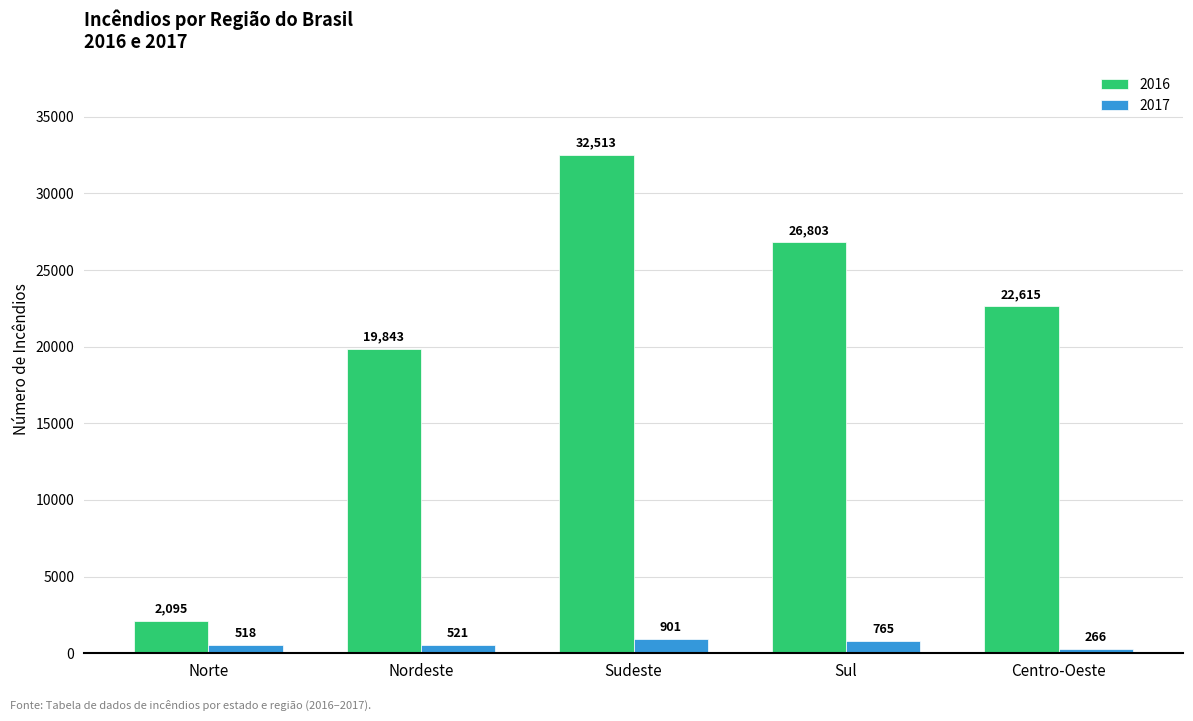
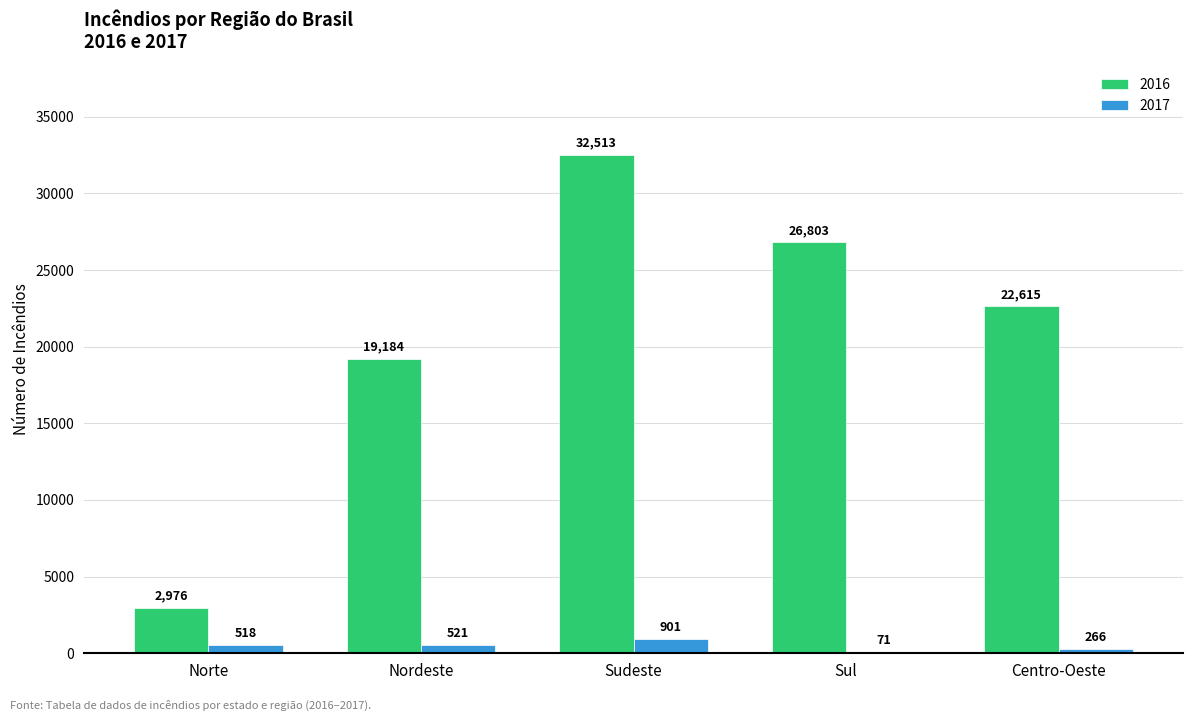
2016, Norte: 2,095 -> 2,976
2016, Nordeste: 19,843 -> 19,184
2017, Sul: 765 -> 71
